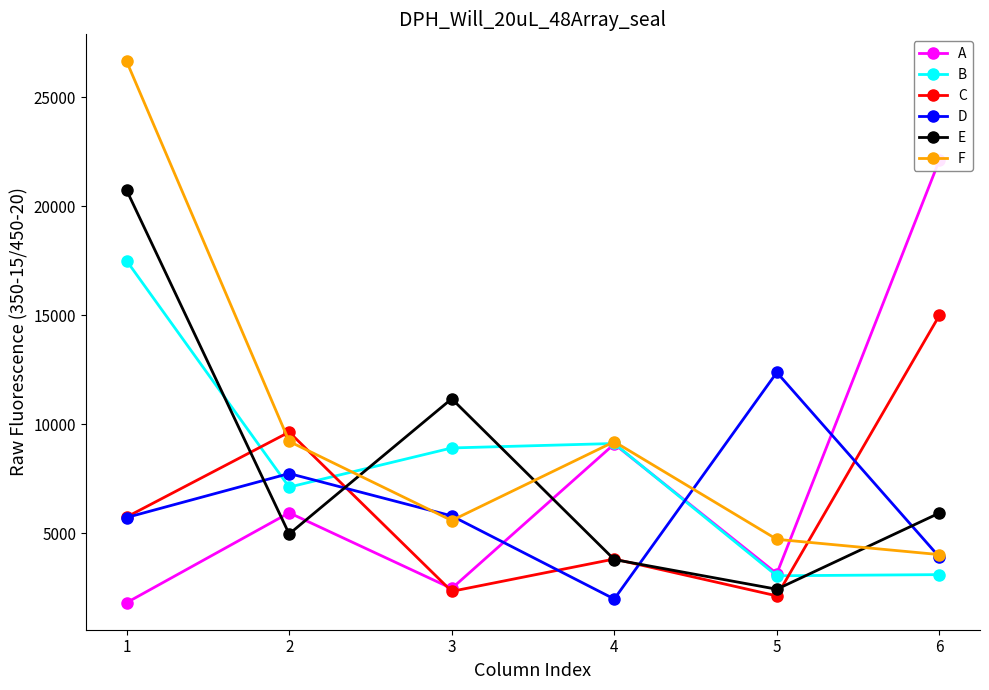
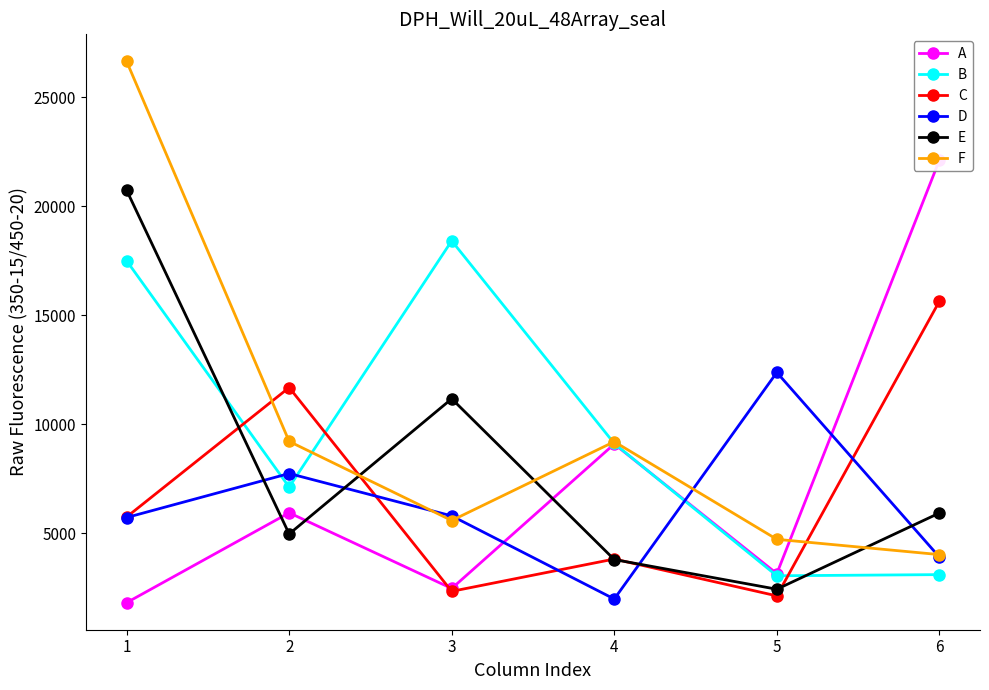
C, 2: 9600 -> 11700
B, 3: 8900 -> 18400
C, 6: 15000 -> 15600
